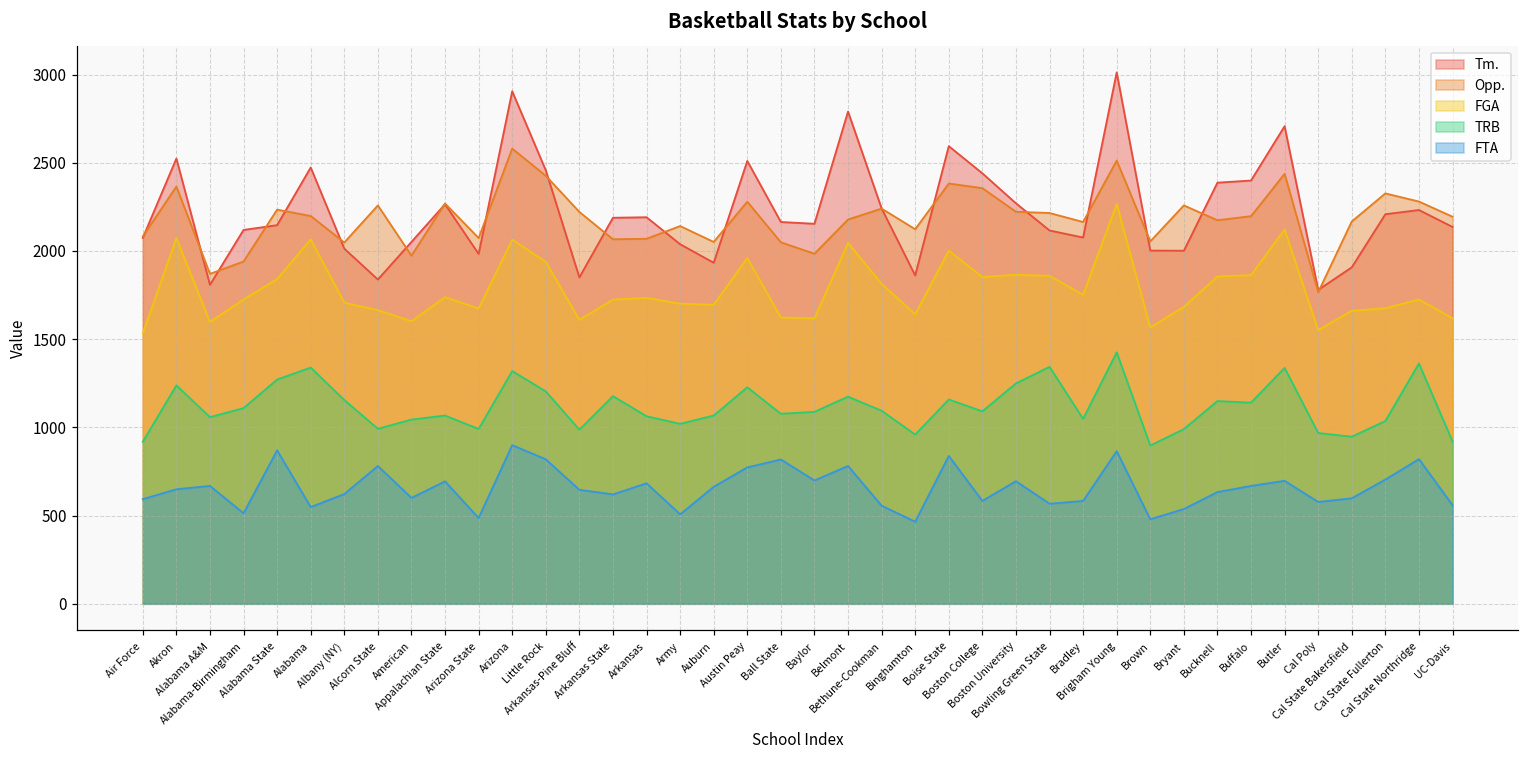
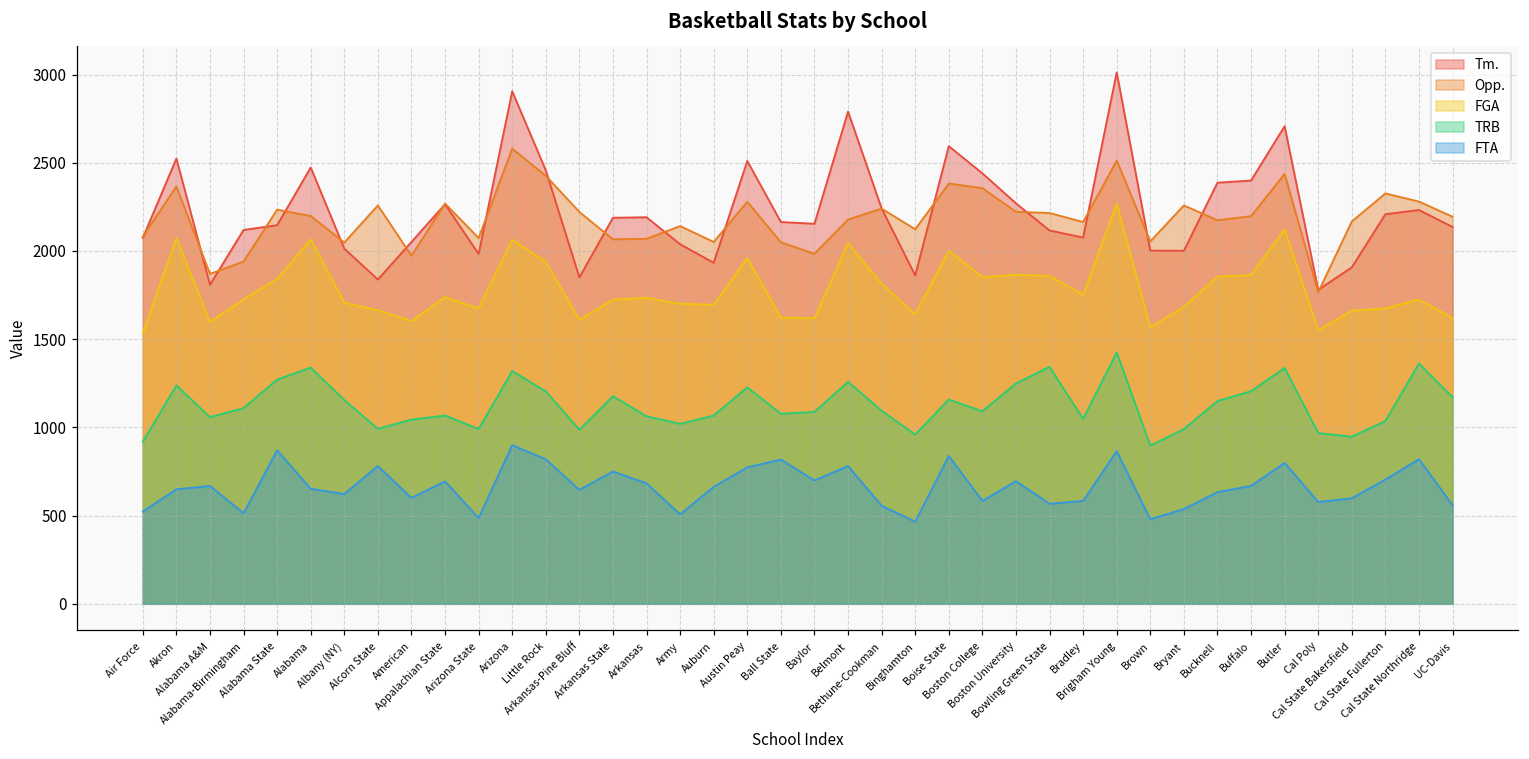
FTA, Air Force: 590 -> 520
FTA, Alabama: 550 -> 650
FTA, Arkansas State: 620 -> 750
TRB, Belmont: 1170 -> 1260
TRB, Buffalo: 1140 -> 1210
FTA, Butler: 700 -> 800
TRB, UC-Davis: 920 -> 1170
